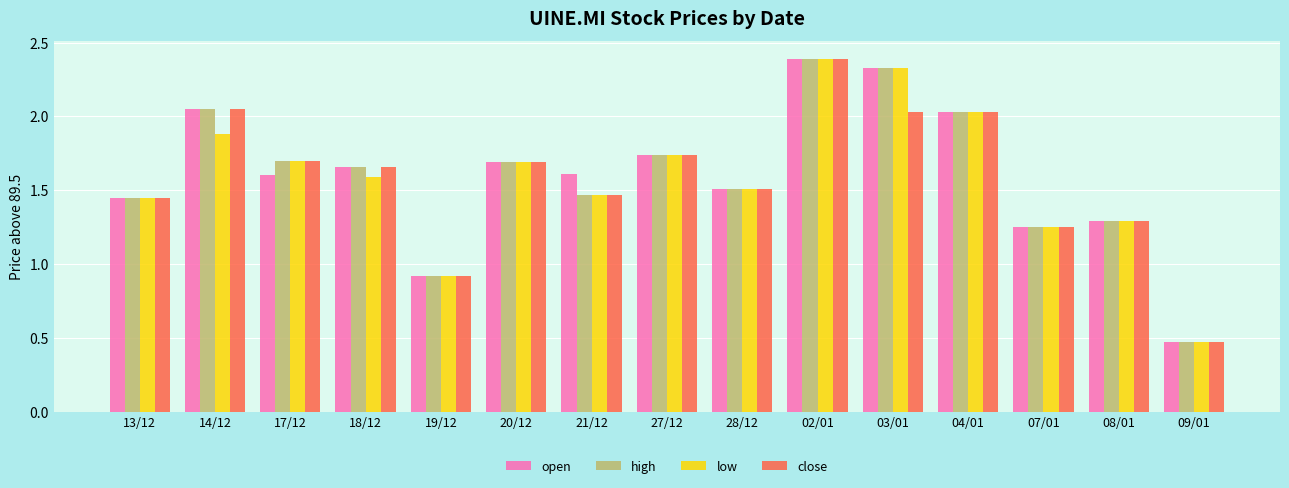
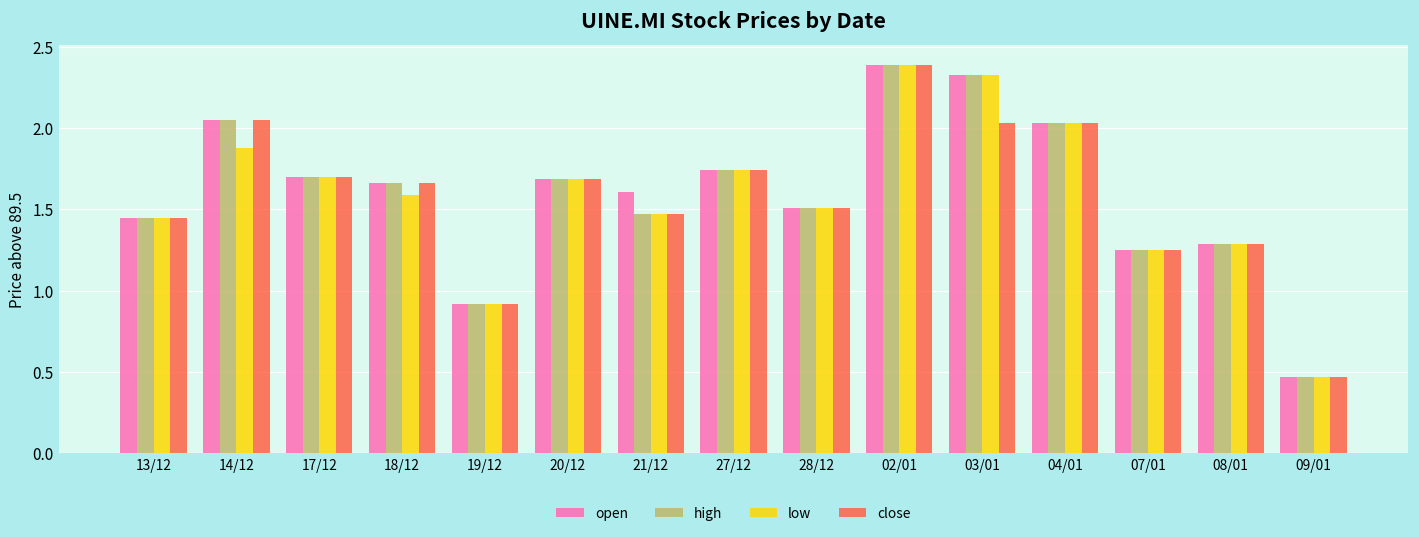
open, 17/12: 1.60 -> 1.70
